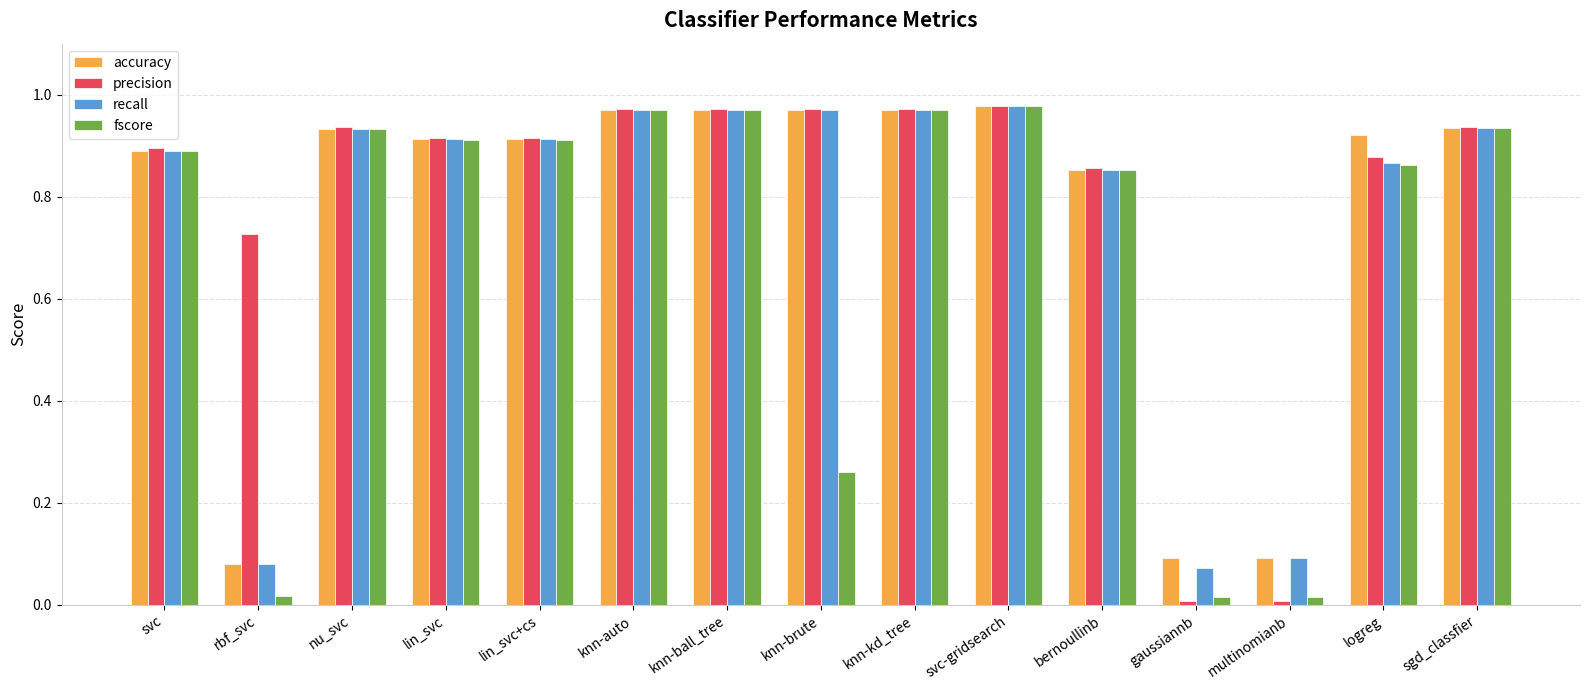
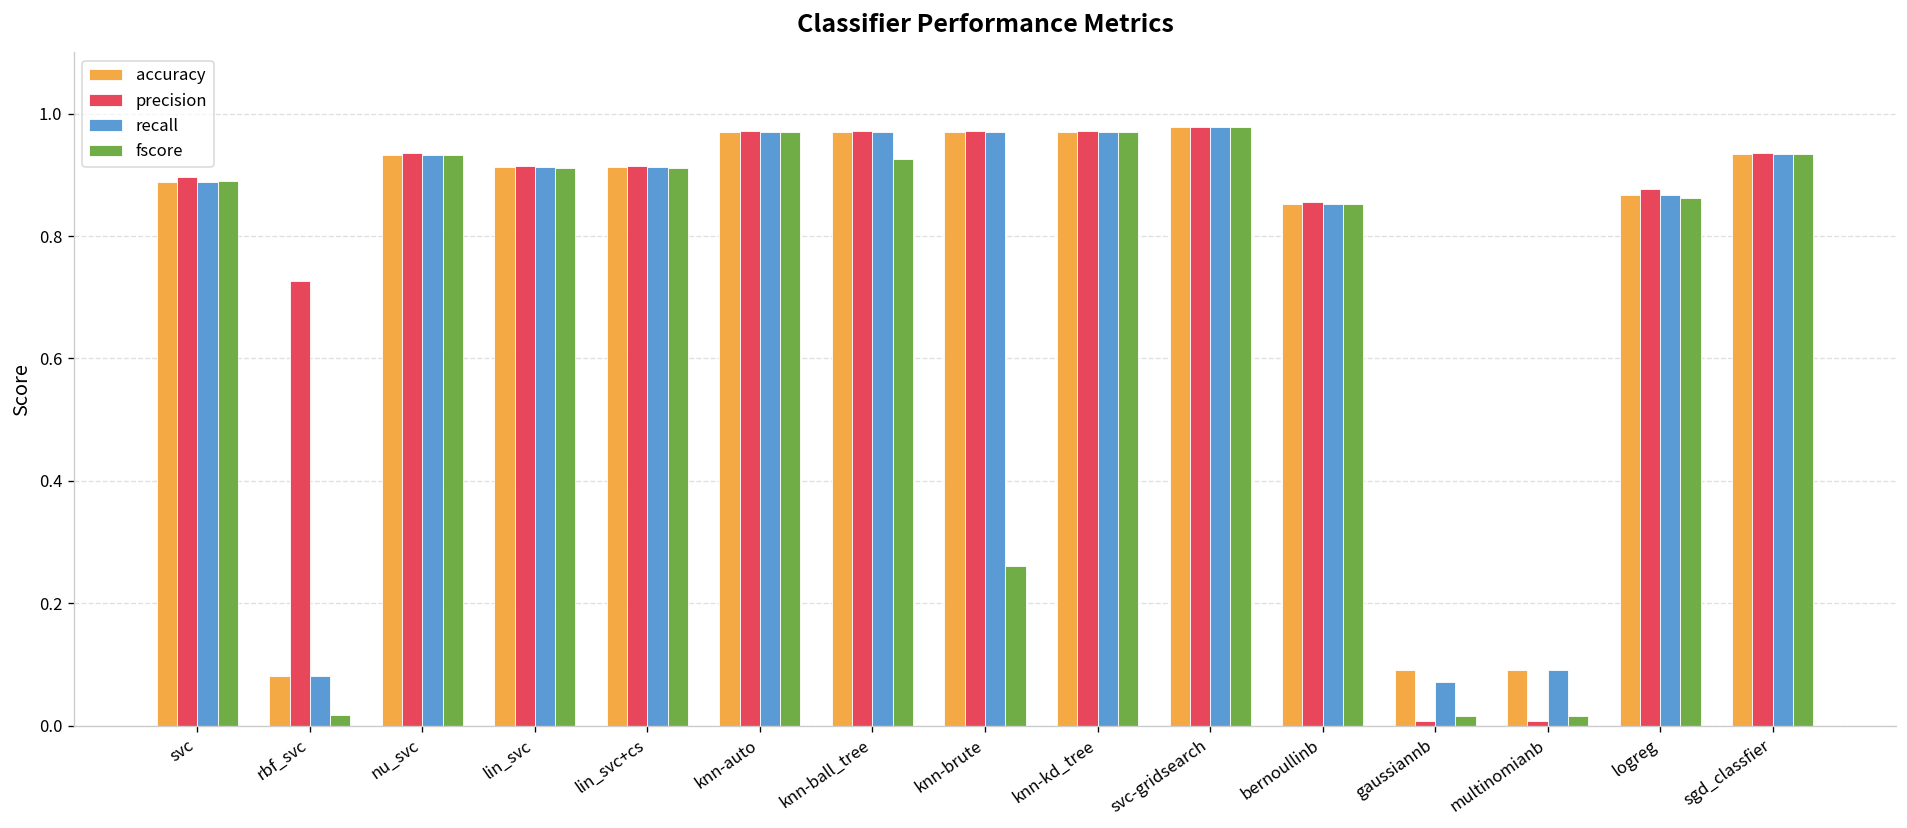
fscore, knn-ball_tree: 0.97 -> 0.93
accuracy, logreg: 0.92 -> 0.87
